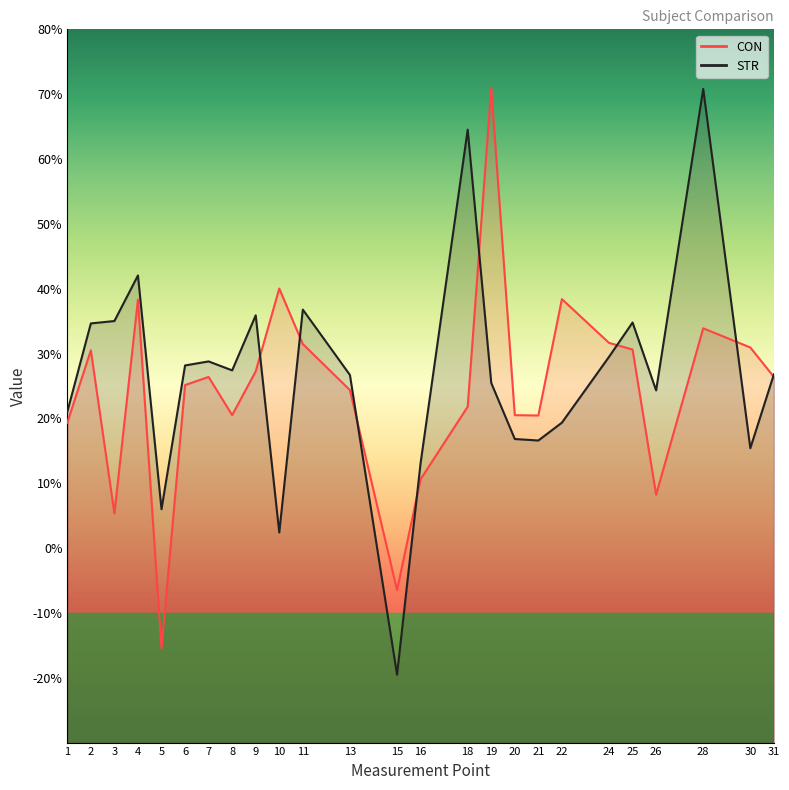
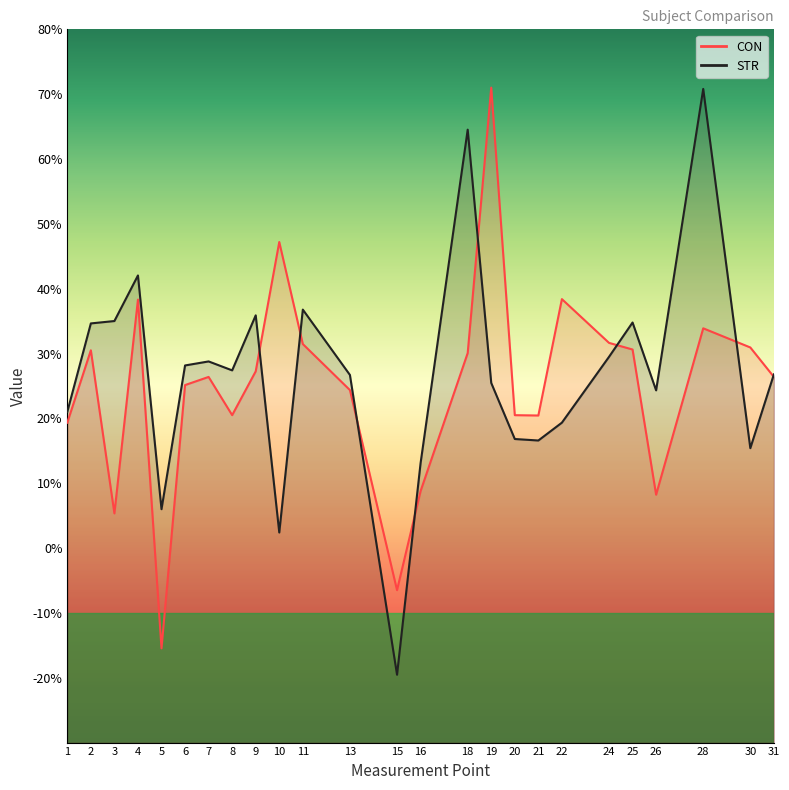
CON, 10: 40% -> 47%
CON, 16: 11% -> 9%
CON, 18: 22% -> 30%
